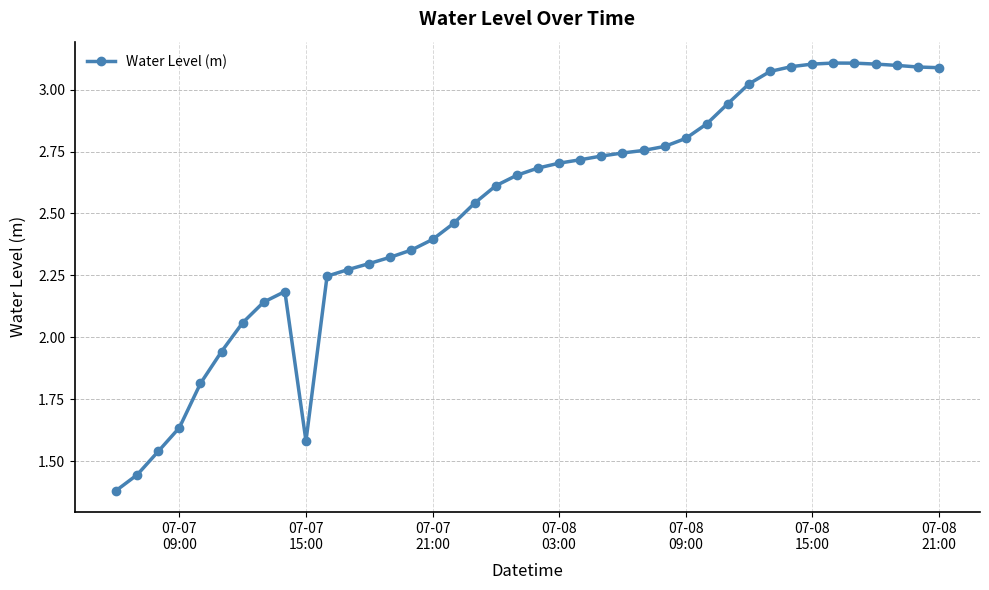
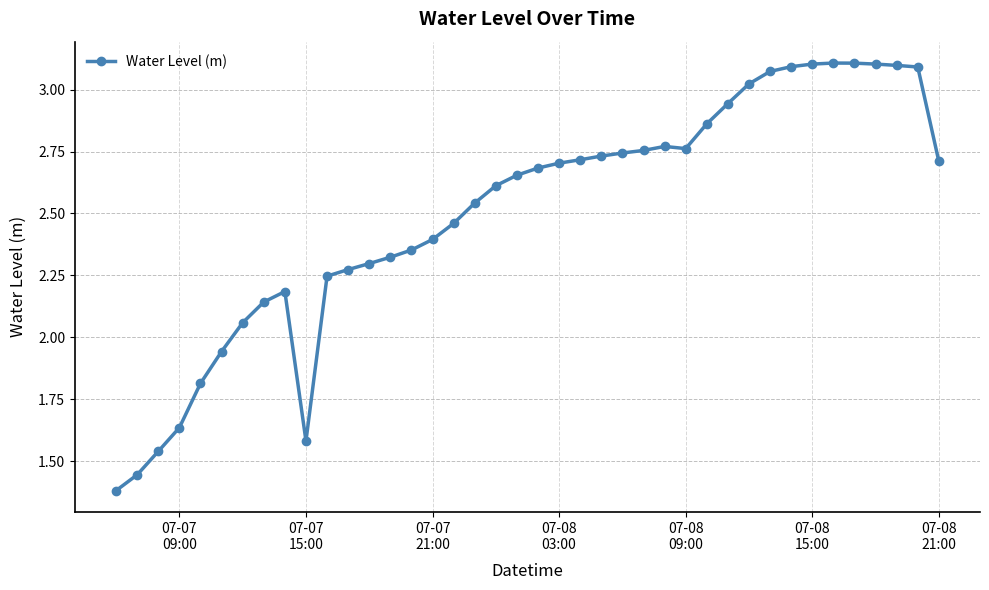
07-08 09:00: 2.80 -> 2.76
07-08 21:00: 3.09 -> 2.71
